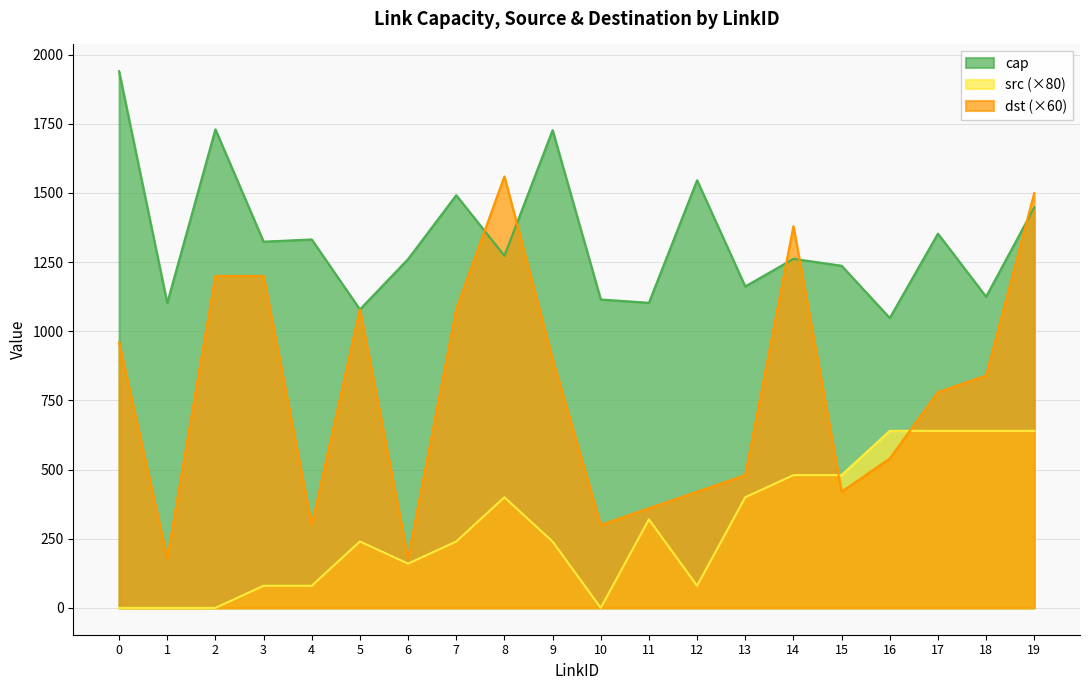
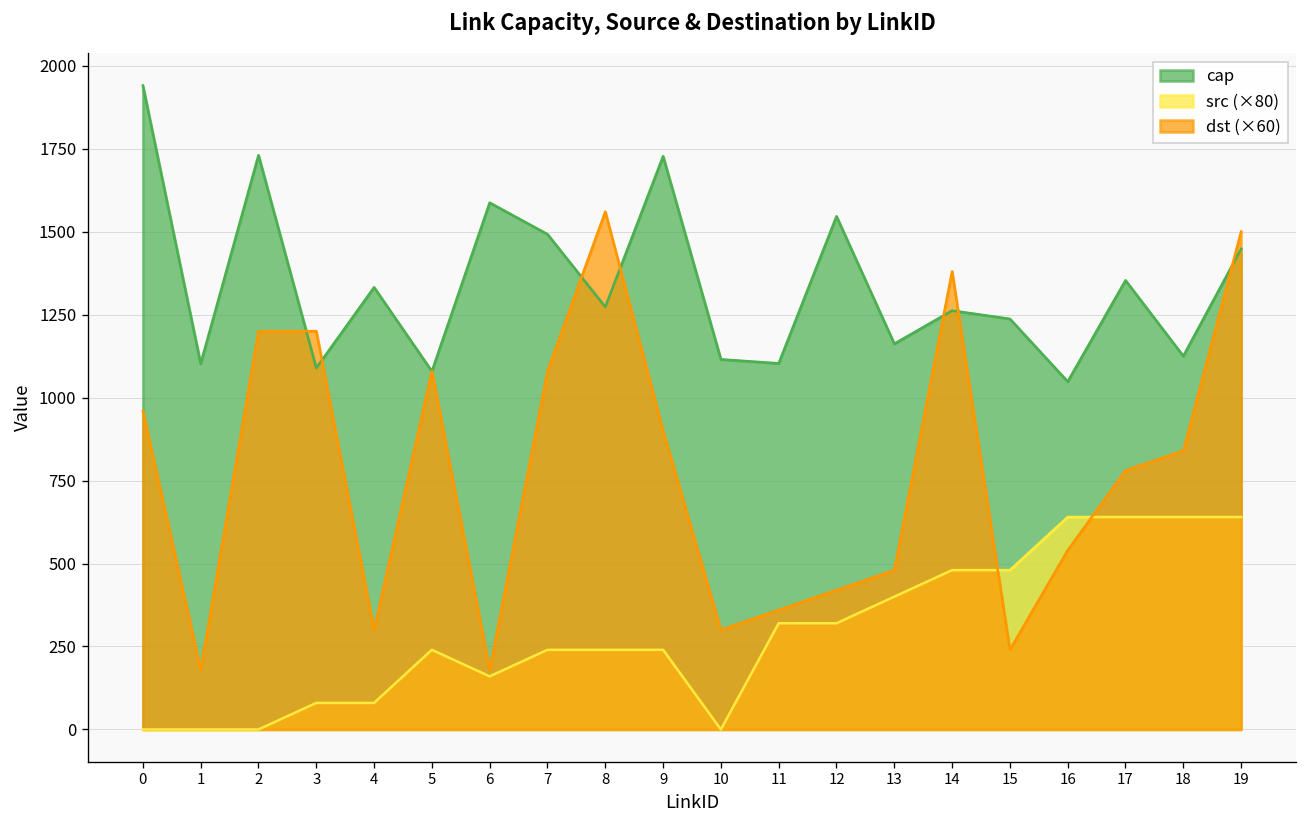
cap, 3: 1320 -> 1090
cap, 6: 1260 -> 1590
src (×80), 8: 400 -> 240
src (×80), 12: 80 -> 320
dst (×60), 15: 420 -> 240
